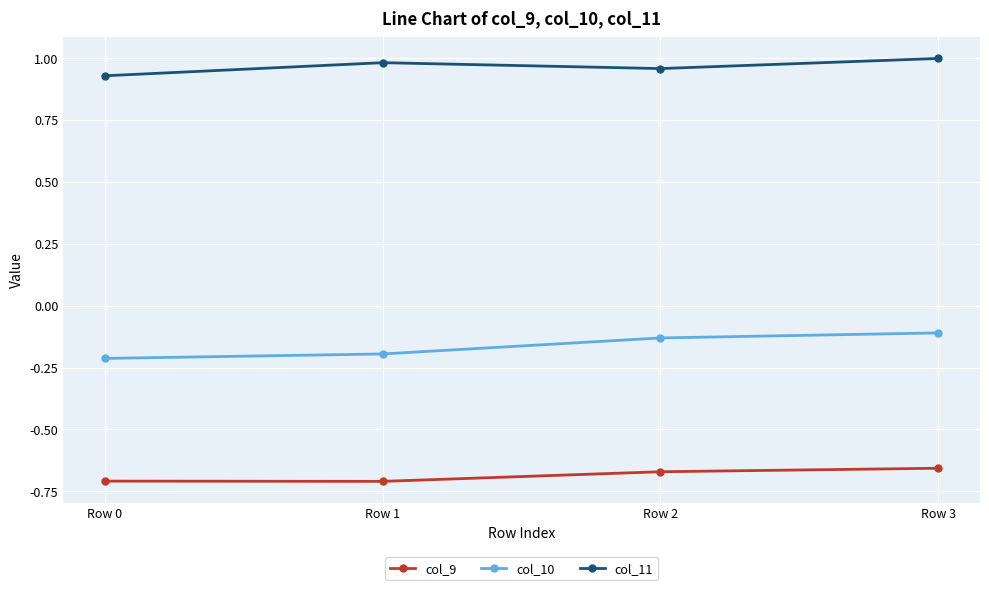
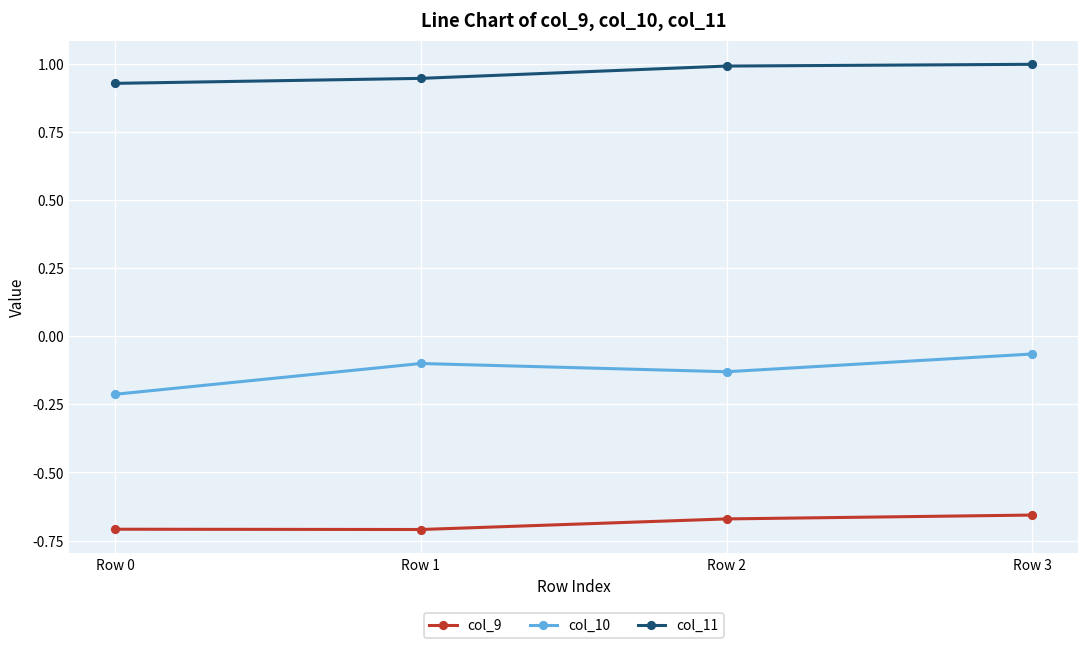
col_10, Row 1: -0.20 -> -0.10
col_11, Row 1: 0.98 -> 0.95
col_11, Row 2: 0.96 -> 0.99
col_10, Row 3: -0.11 -> -0.07
